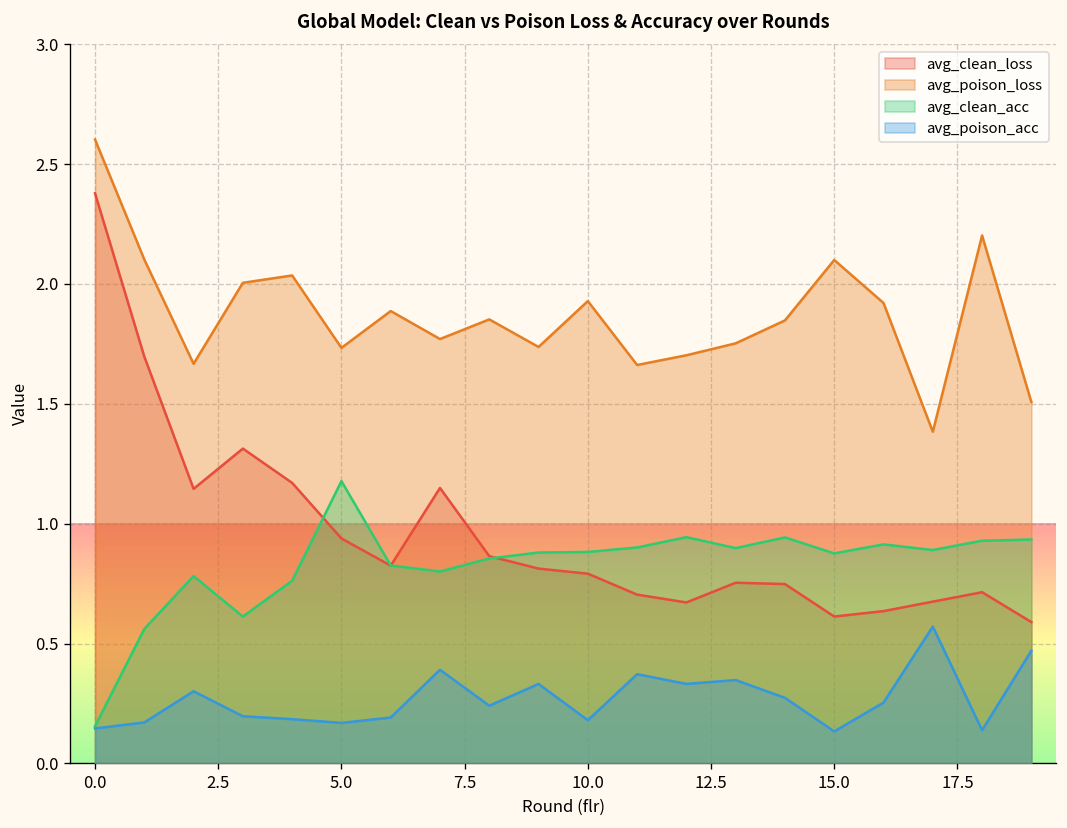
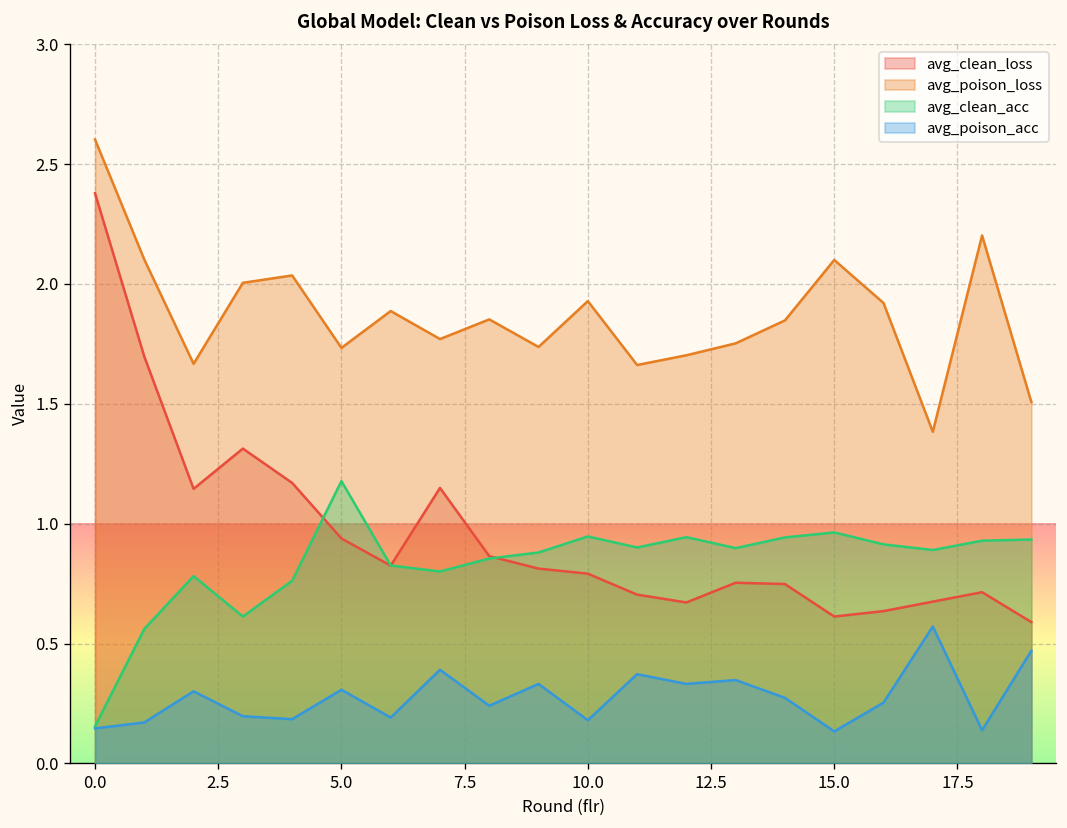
avg_poison_acc, 5.0: 0.17 -> 0.31
avg_clean_acc, 10.0: 0.88 -> 0.95
avg_clean_acc, 15.0: 0.88 -> 0.96
